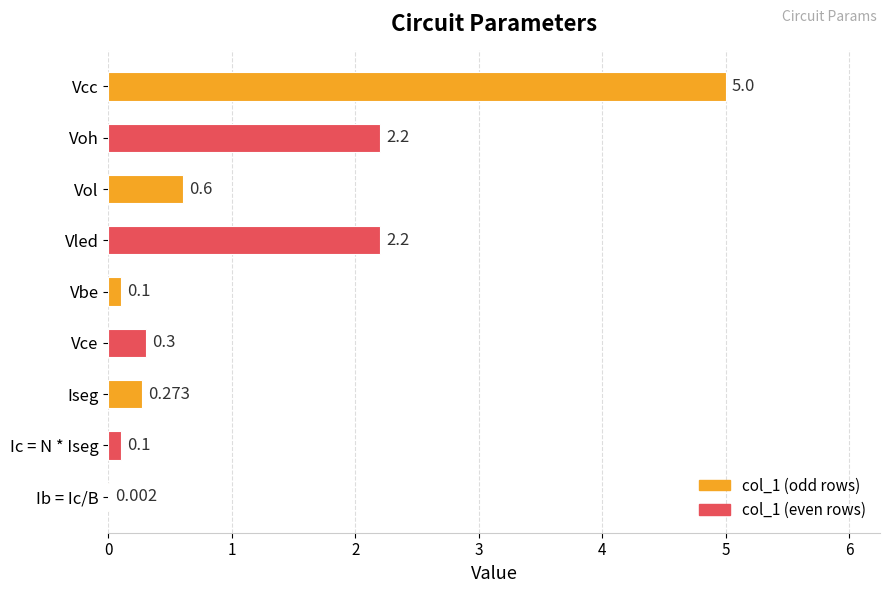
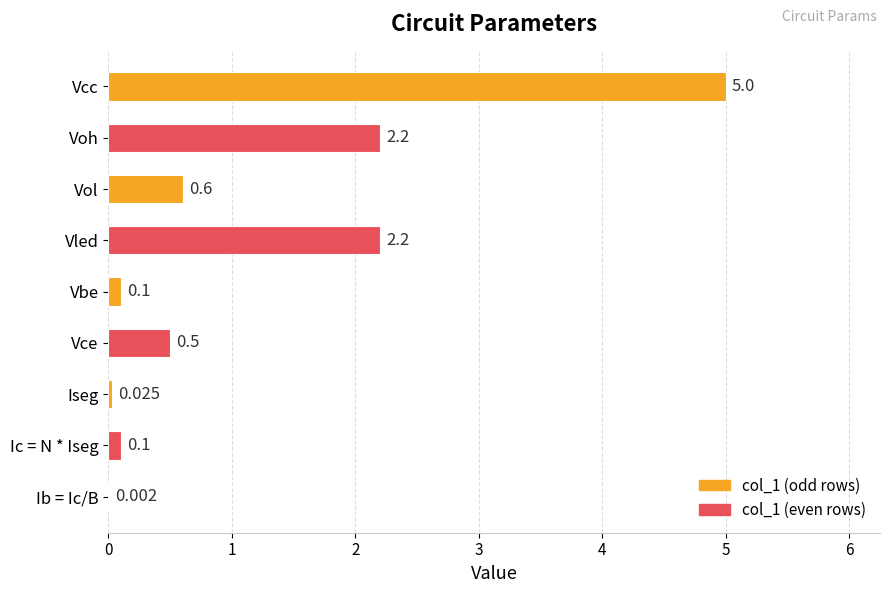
Vce: 0.3 -> 0.5
Iseg: 0.273 -> 0.025
